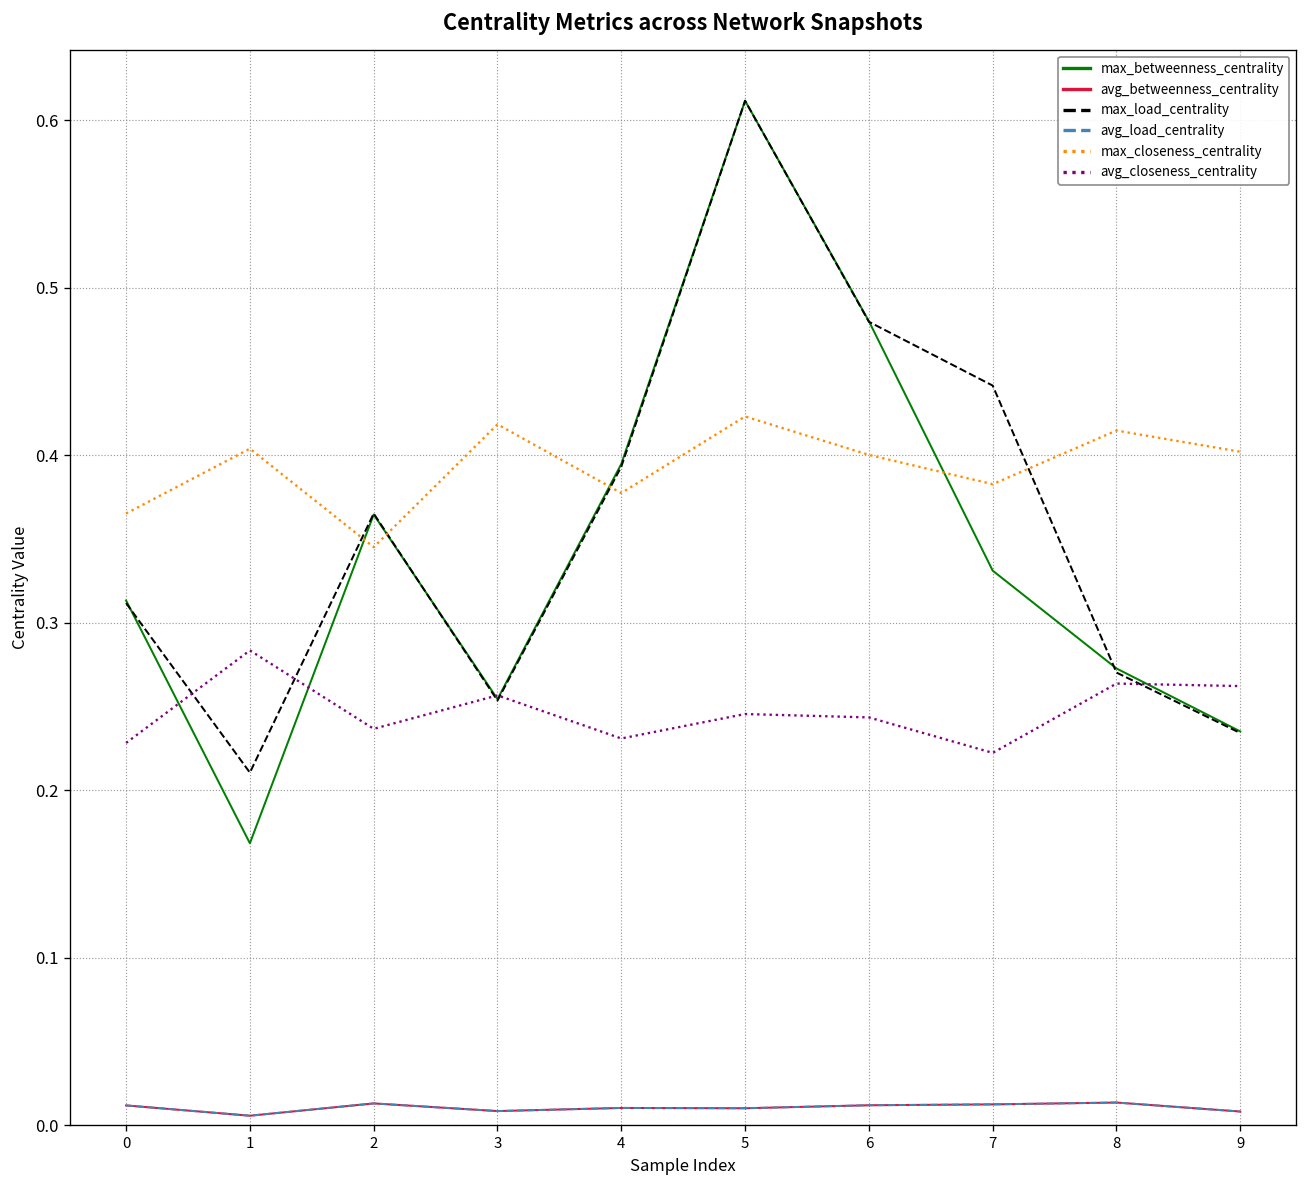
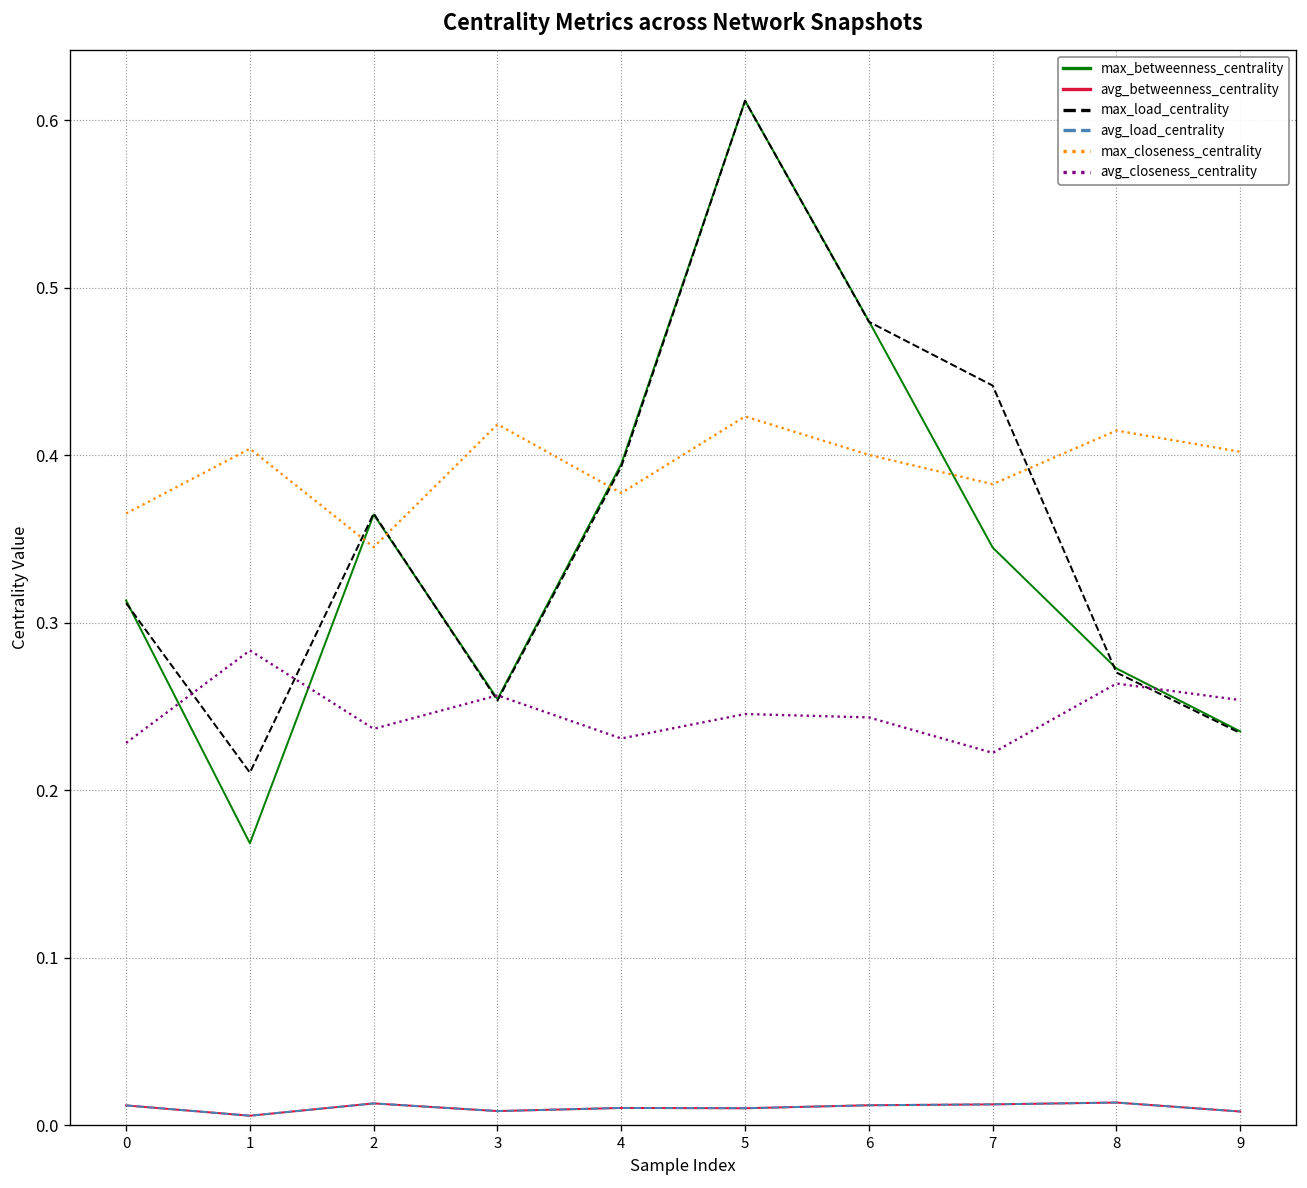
max_betweenness_centrality, 7: 0.331 -> 0.345
avg_closeness_centrality, 9: 0.262 -> 0.254
